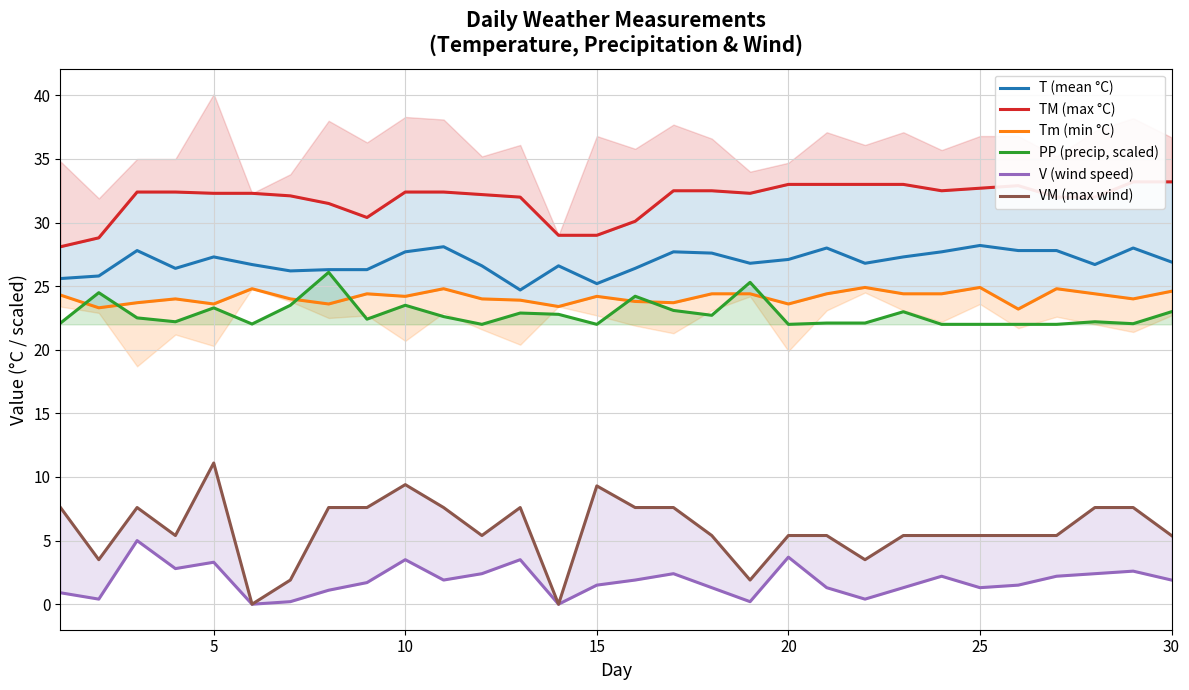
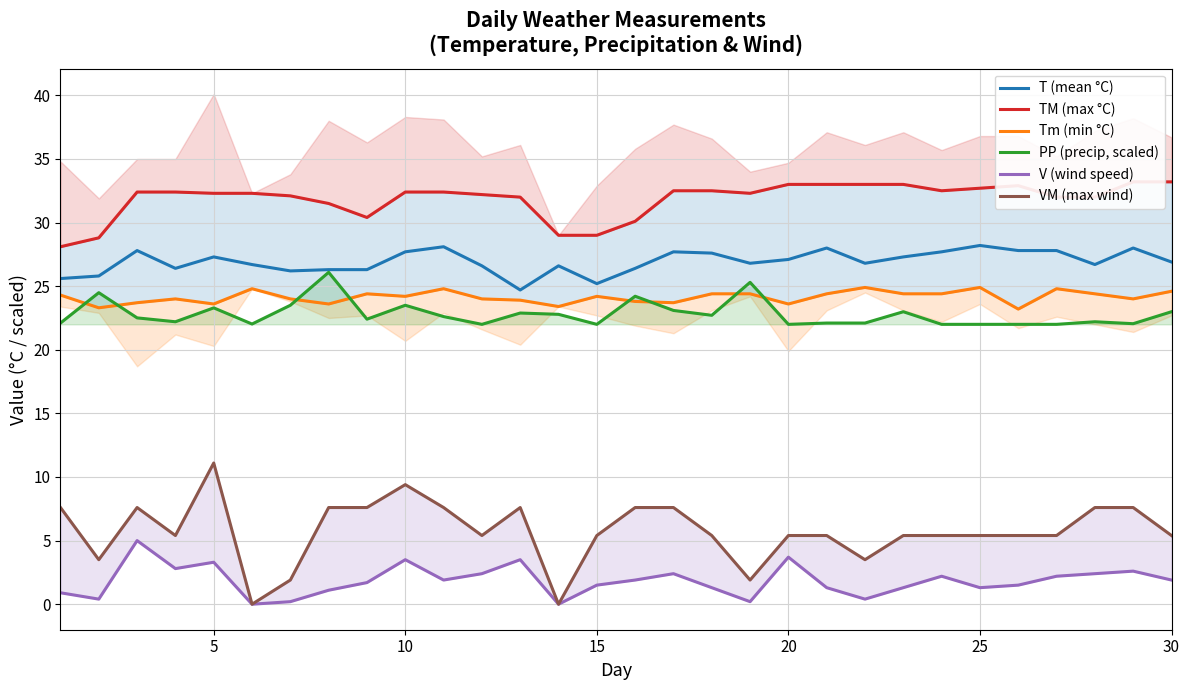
VM (max wind), 15: 9.3 -> 5.4
